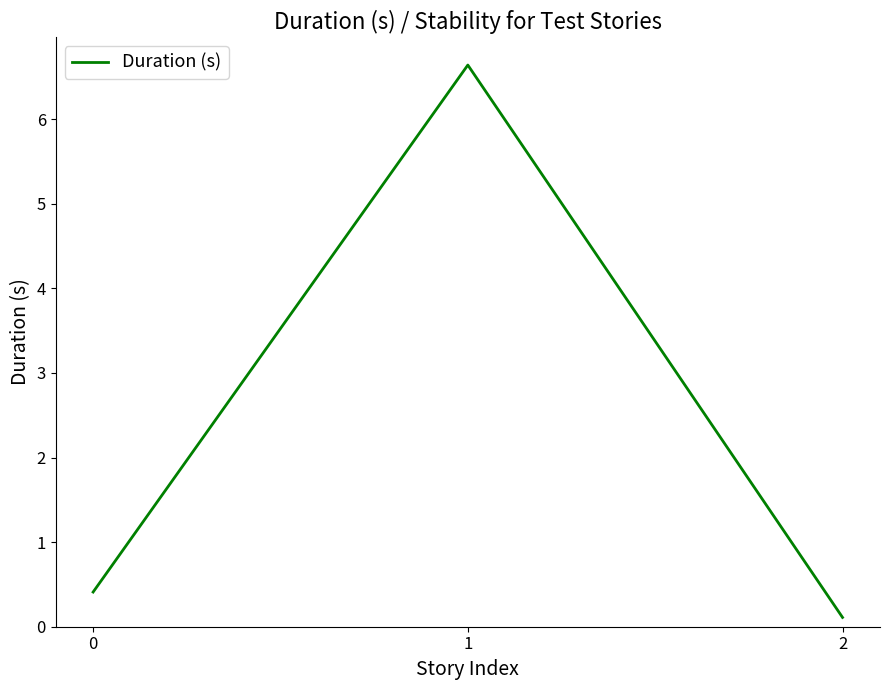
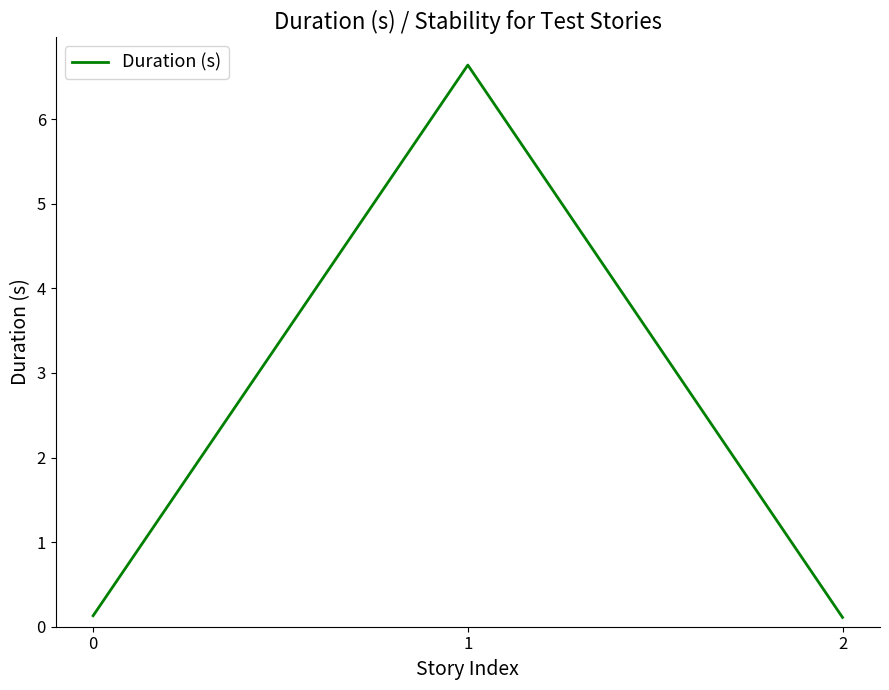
0: 0.4 -> 0.1
